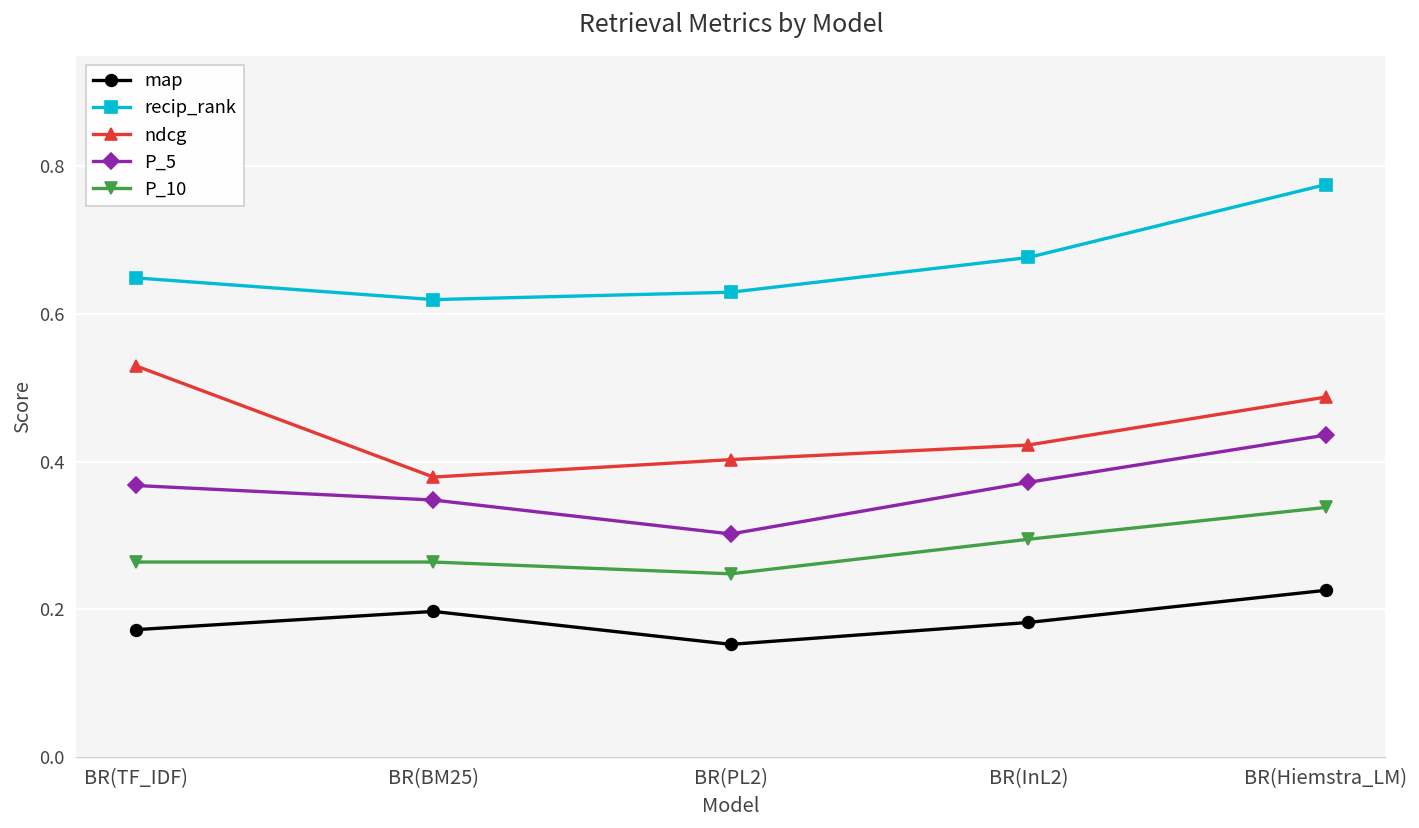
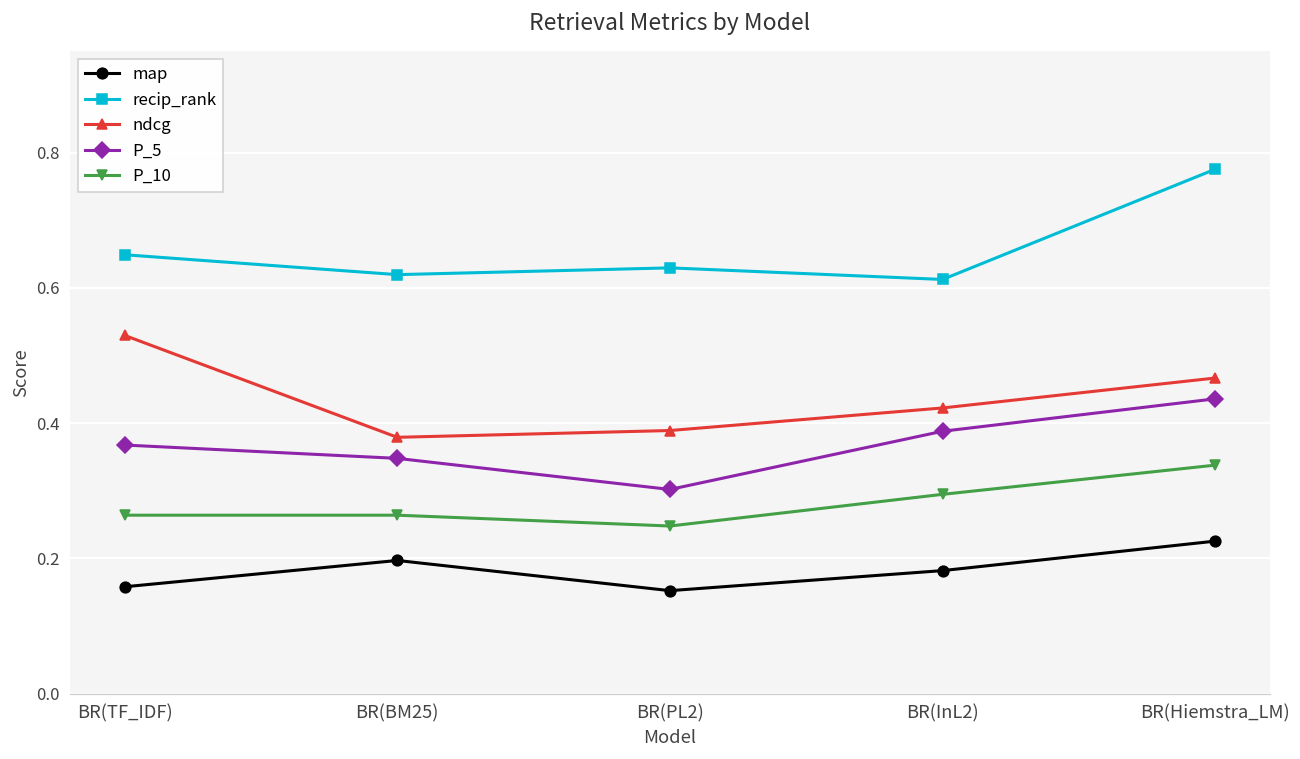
map, BR(TF_IDF): 0.17 -> 0.16
ndcg, BR(PL2): 0.40 -> 0.39
recip_rank, BR(InL2): 0.68 -> 0.61
P_5, BR(InL2): 0.37 -> 0.39
ndcg, BR(Hiemstra_LM): 0.49 -> 0.47
